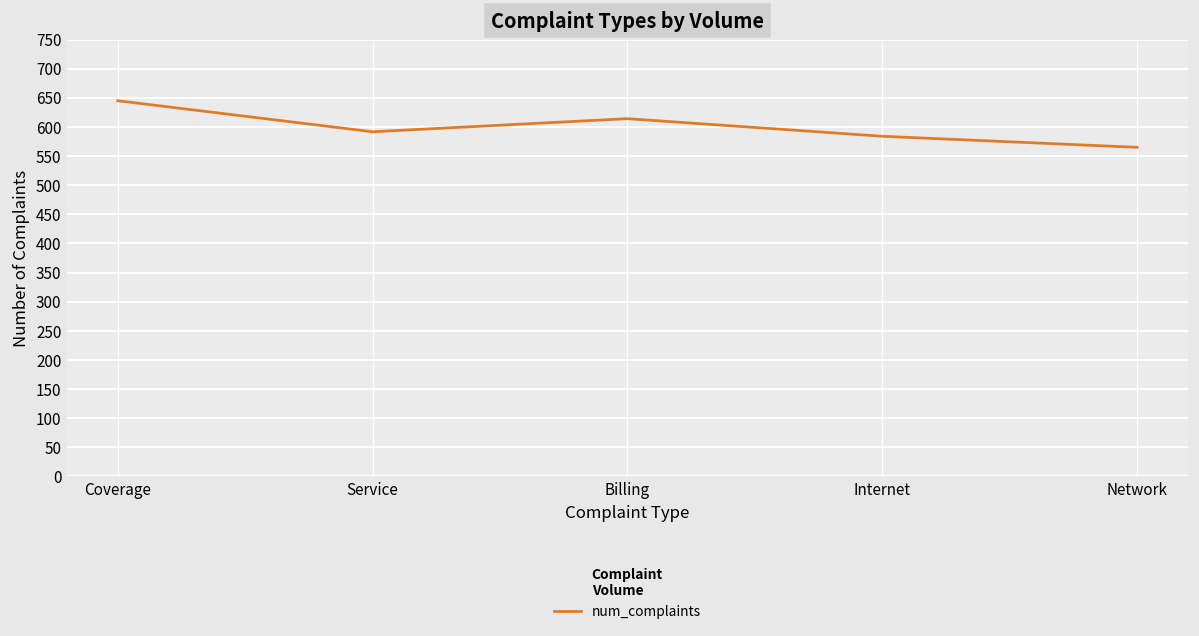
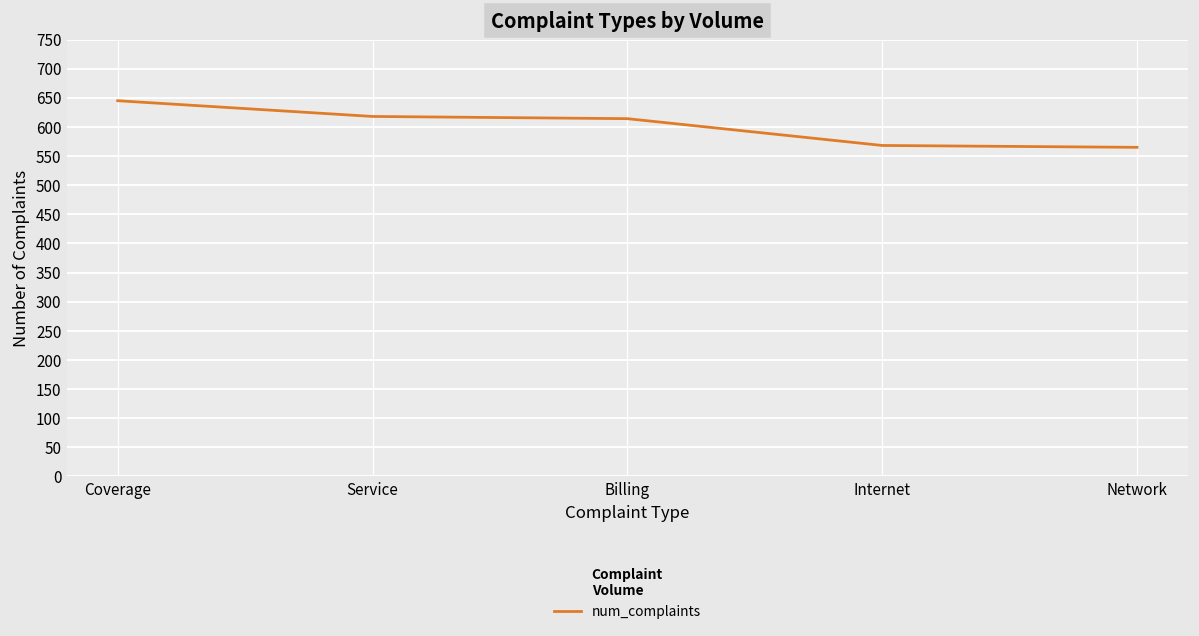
Service: 590 -> 620
Internet: 580 -> 570
